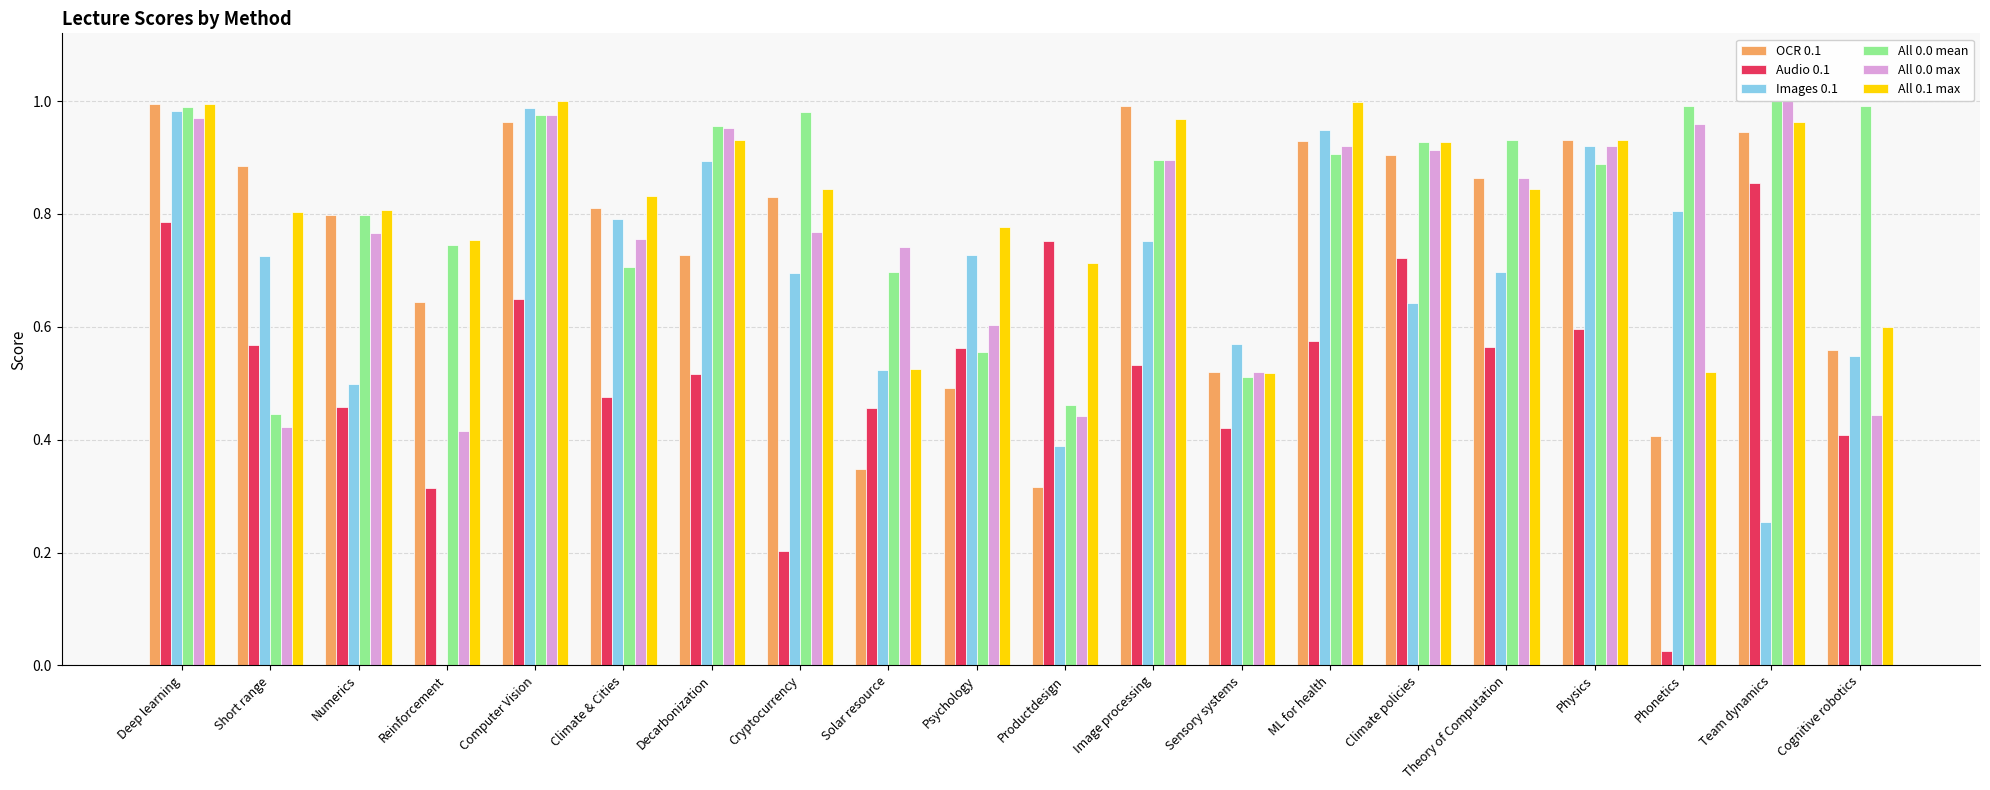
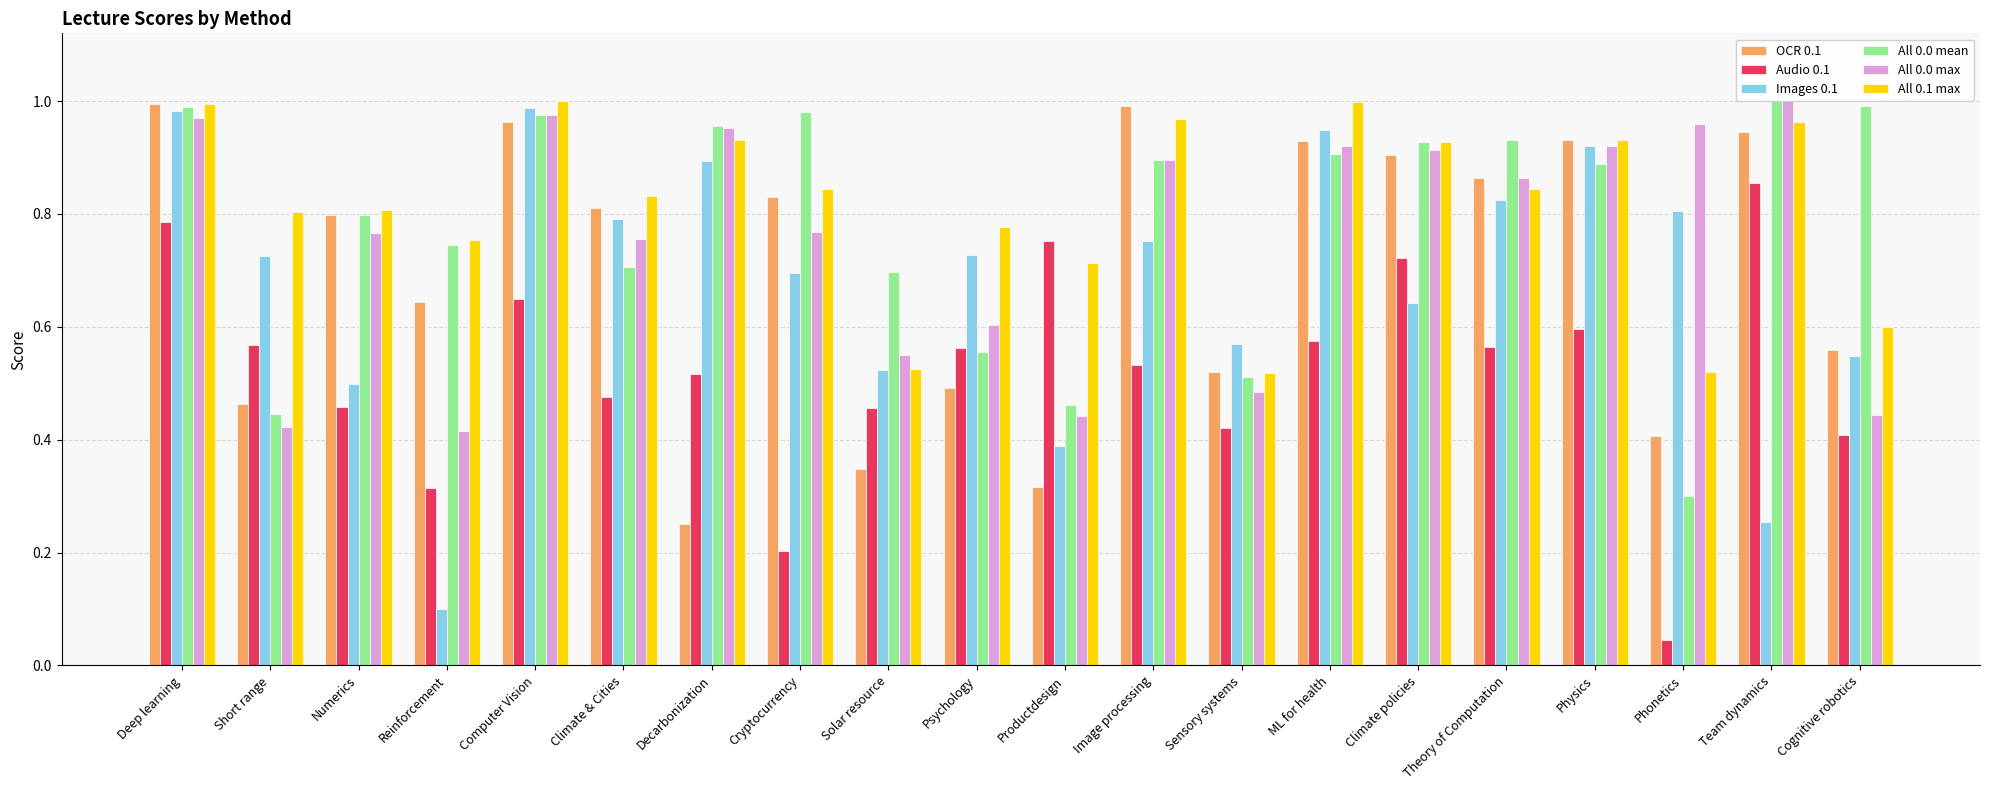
OCR 0.1, Short range: 0.89 -> 0.46
Images 0.1, Reinforcement: 0.0 -> 0.1
OCR 0.1, Decarbonization: 0.73 -> 0.25
All 0.0 max, Solar resource: 0.74 -> 0.55
All 0.0 max, Sensory systems: 0.52 -> 0.48
Images 0.1, Theory of Computation: 0.70 -> 0.82
Audio 0.1, Phonetics: 0.03 -> 0.05
All 0.0 mean, Phonetics: 0.99 -> 0.30
